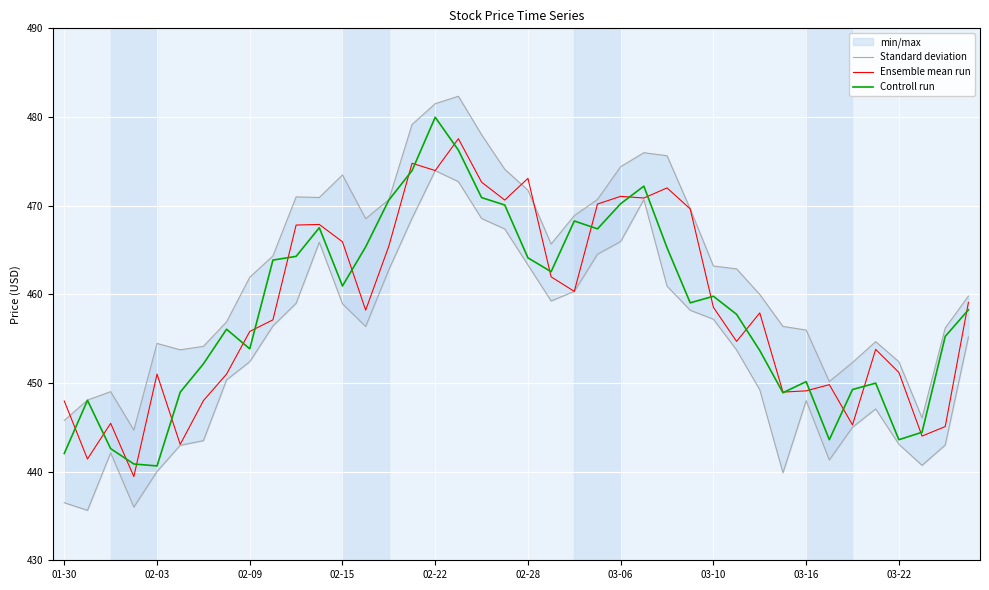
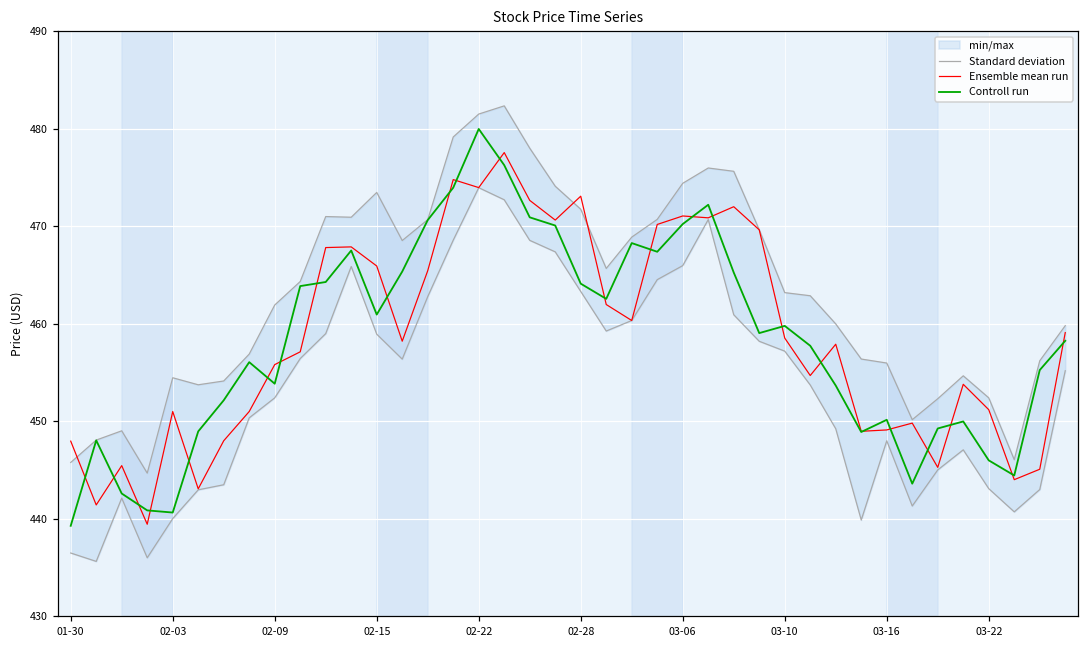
Controll run, 01-30: 442 -> 439
Controll run, 03-22: 444 -> 446
